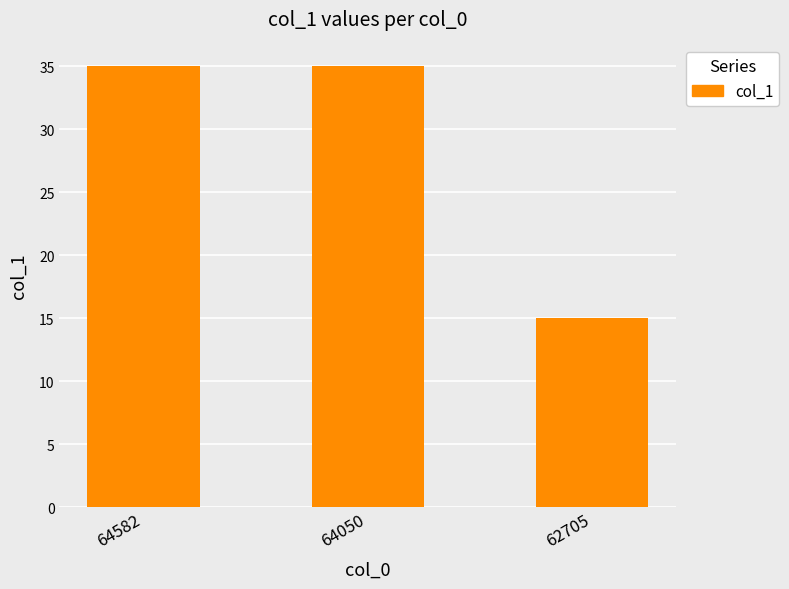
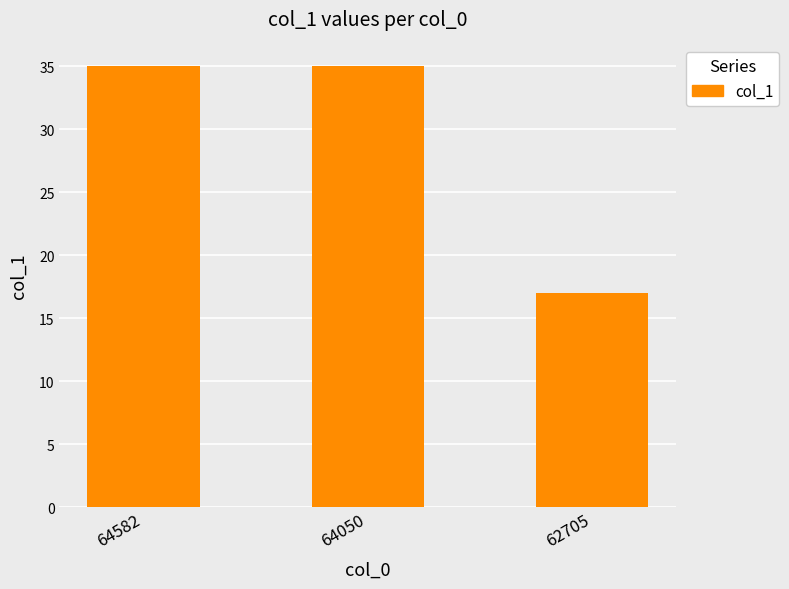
62705: 15 -> 17
